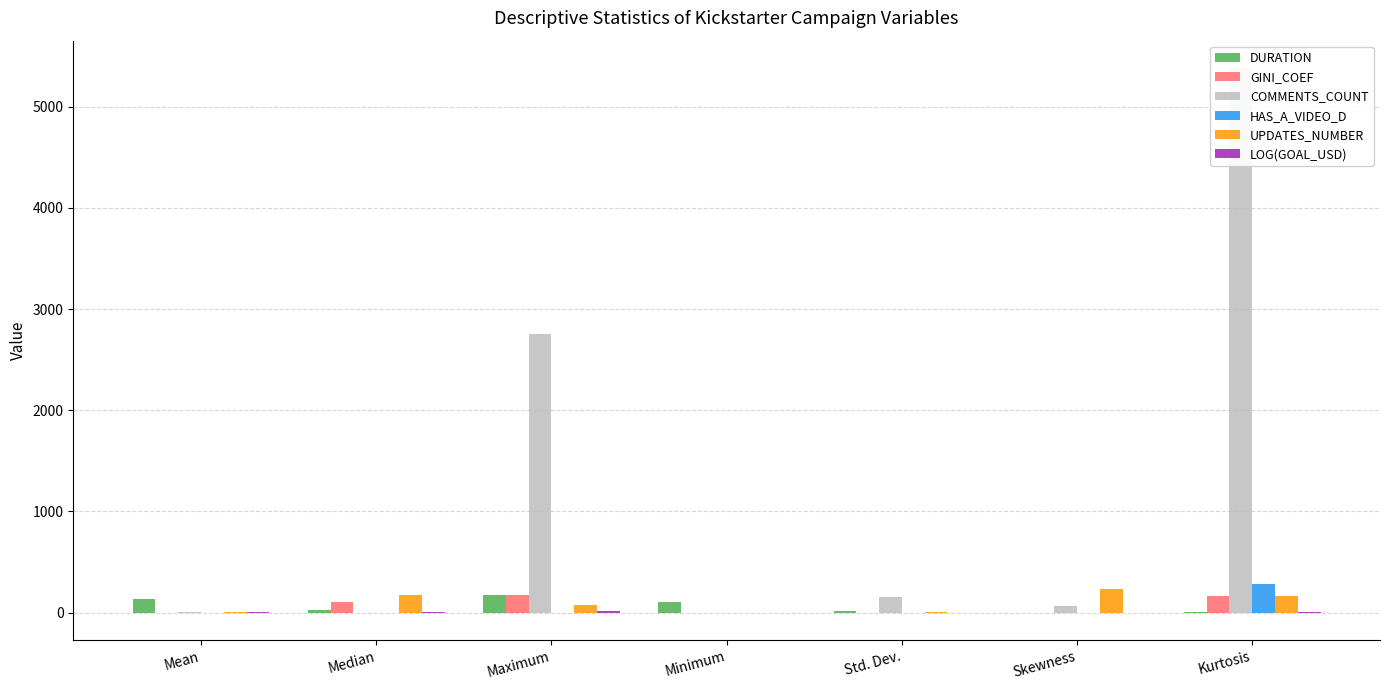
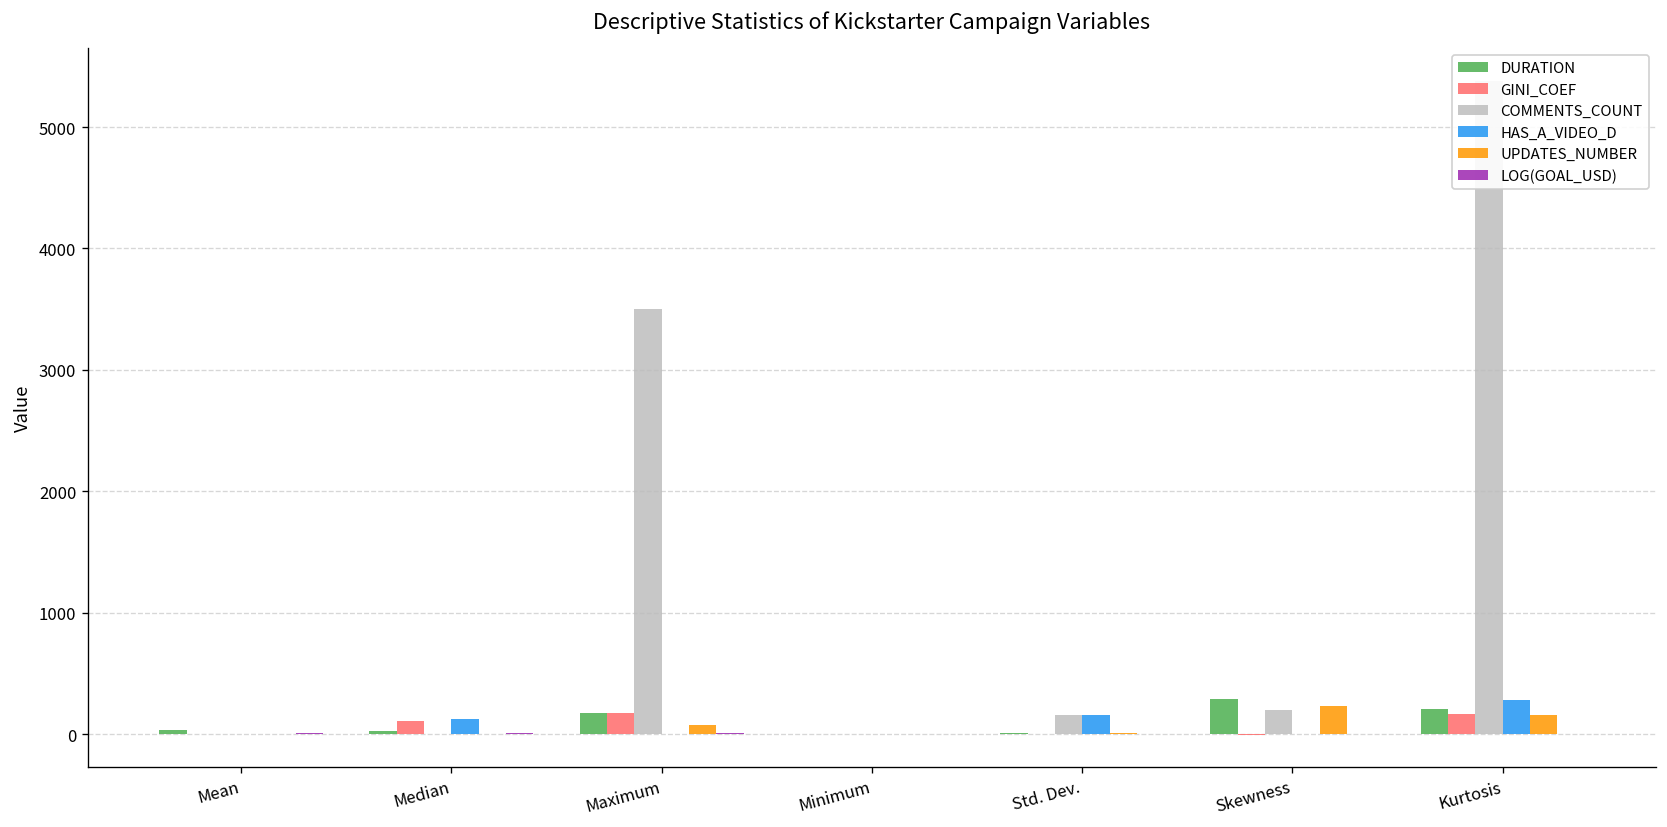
DURATION, Mean: 140 -> 30
HAS_A_VIDEO_D, Median: 0 -> 130
UPDATES_NUMBER, Median: 180 -> 0
COMMENTS_COUNT, Maximum: 2750 -> 3500
DURATION, Minimum: 100 -> 0
HAS_A_VIDEO_D, Std. Dev.: 0 -> 160
DURATION, Skewness: 0 -> 290
COMMENTS_COUNT, Skewness: 60 -> 200
DURATION, Kurtosis: 10 -> 200
